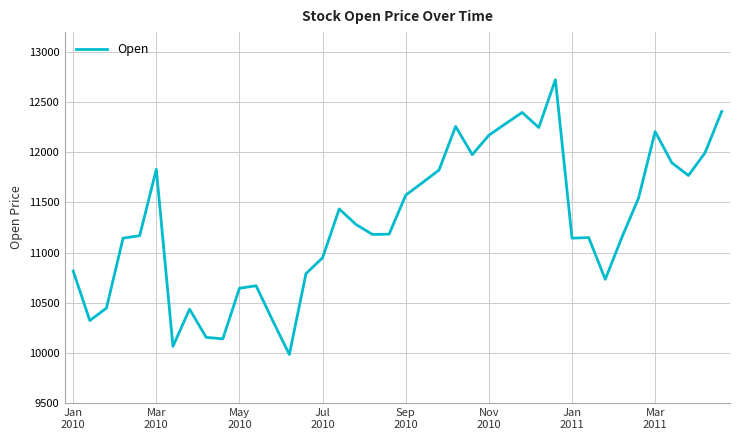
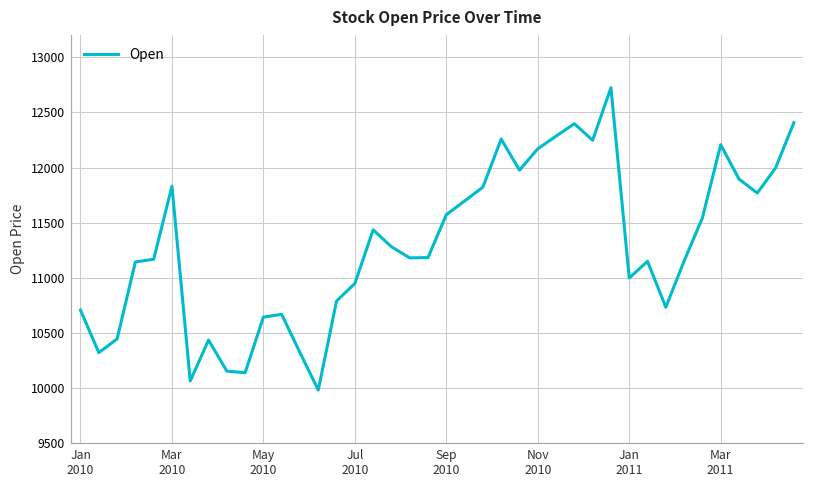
Jan 2010: 10820 -> 10710
Jan 2011: 11140 -> 11000
